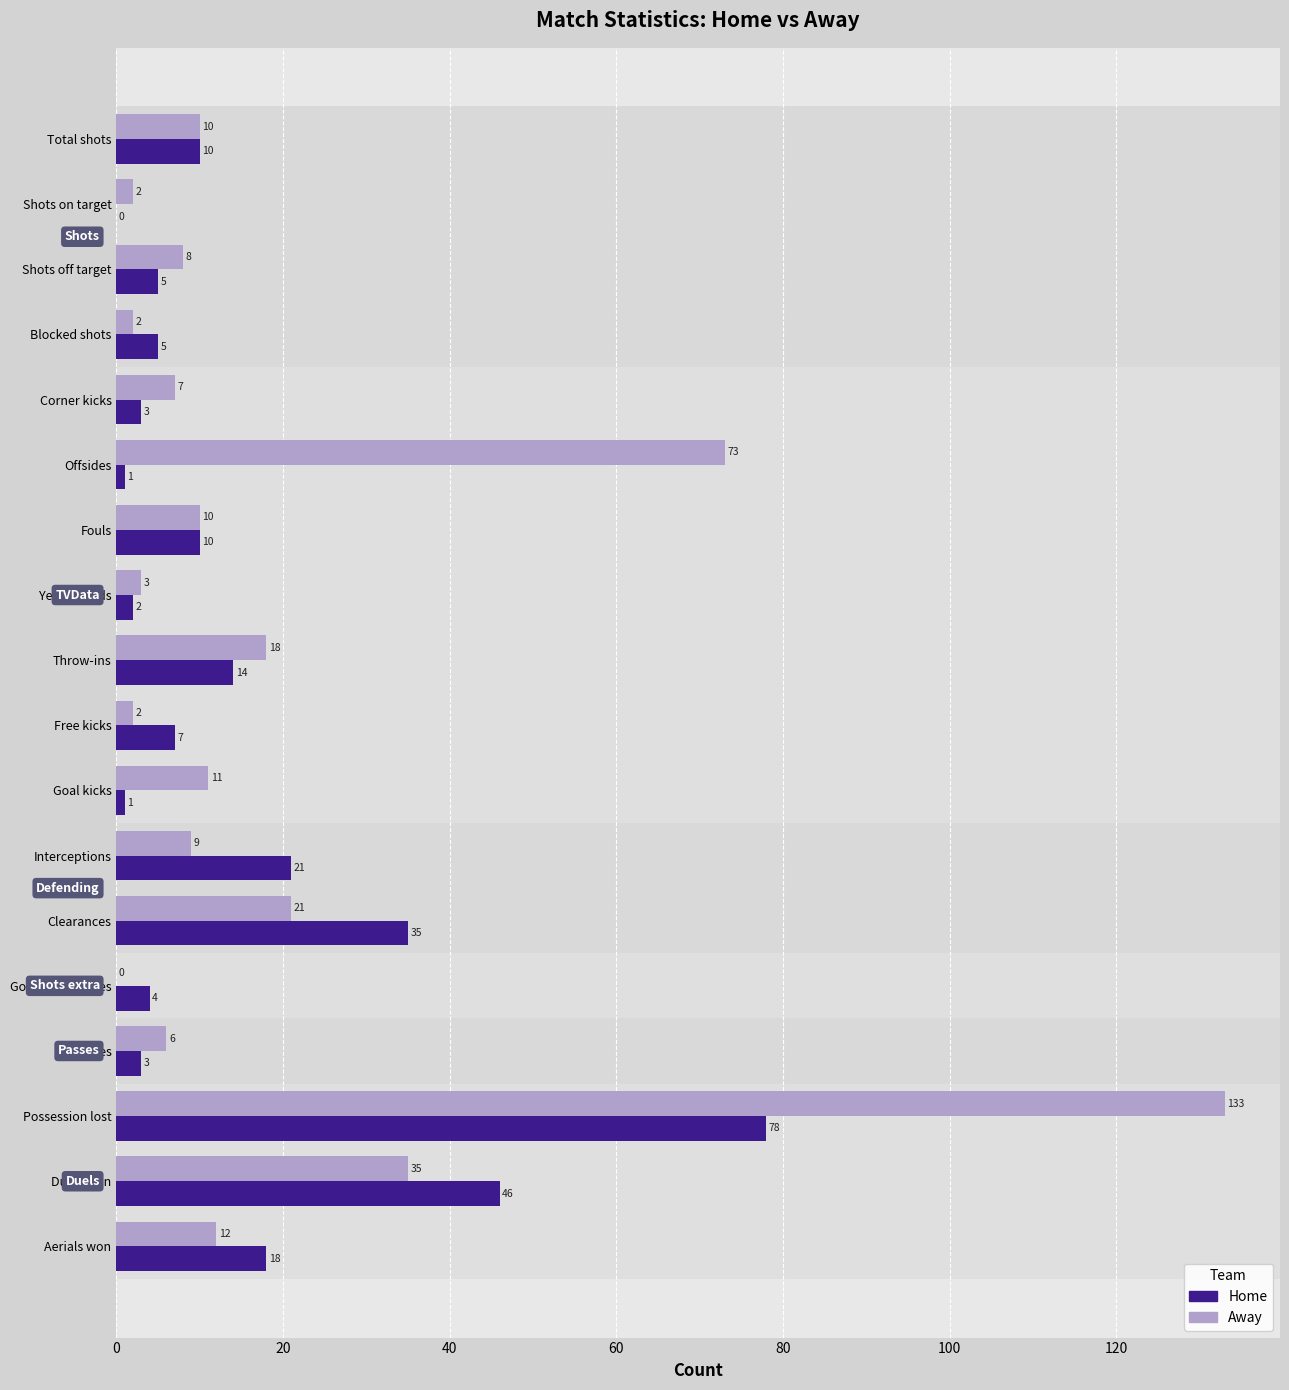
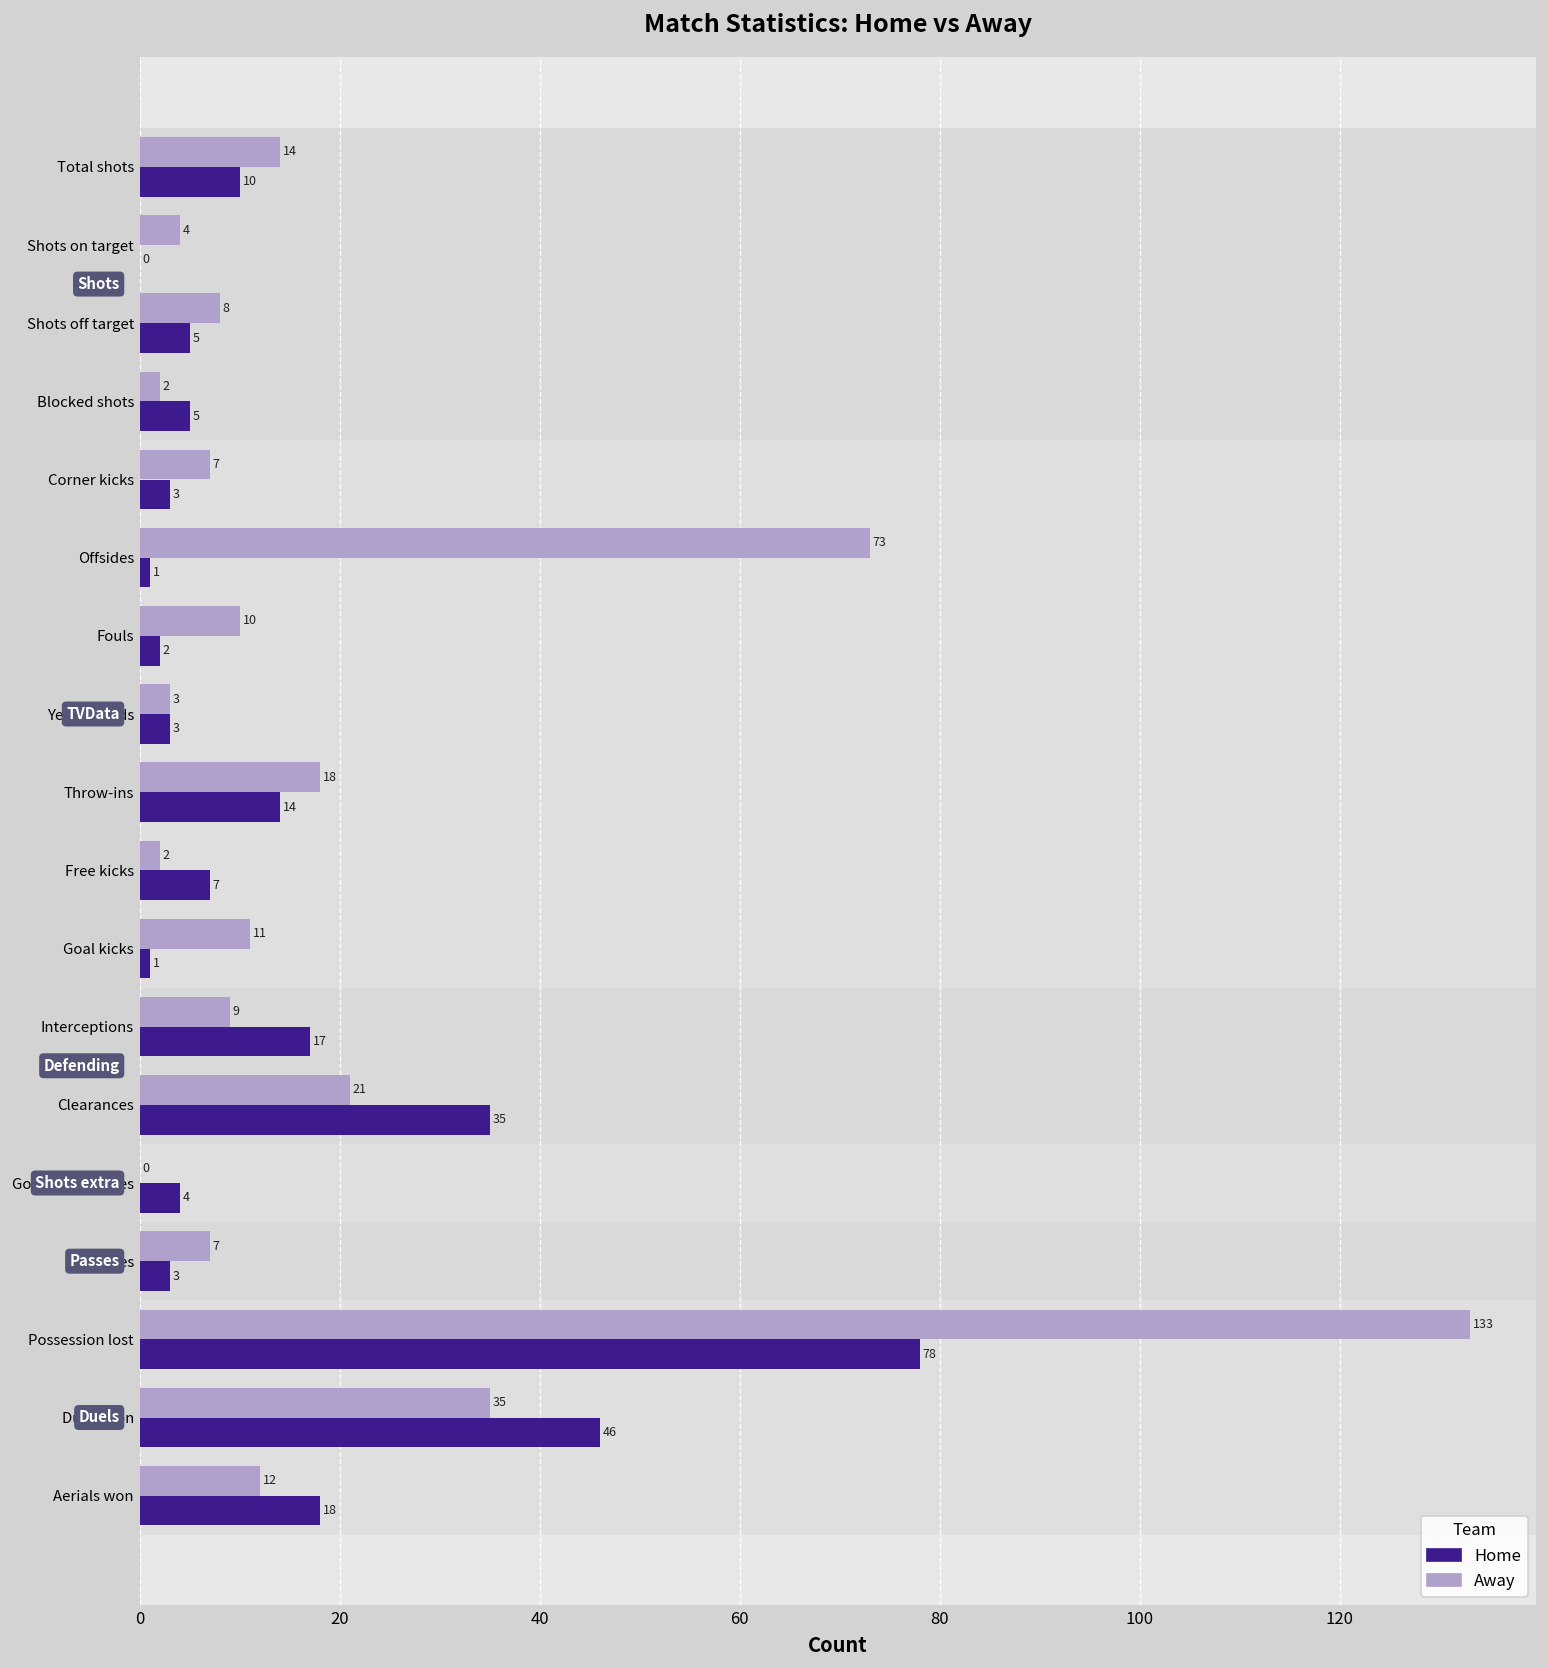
Away, Total shots: 10 -> 14
Away, Shots on target: 2 -> 4
Home, Fouls: 10 -> 2
Home, Yellow cards: 2 -> 3
Home, Interceptions: 21 -> 17
Away, Crosses: 6 -> 7
